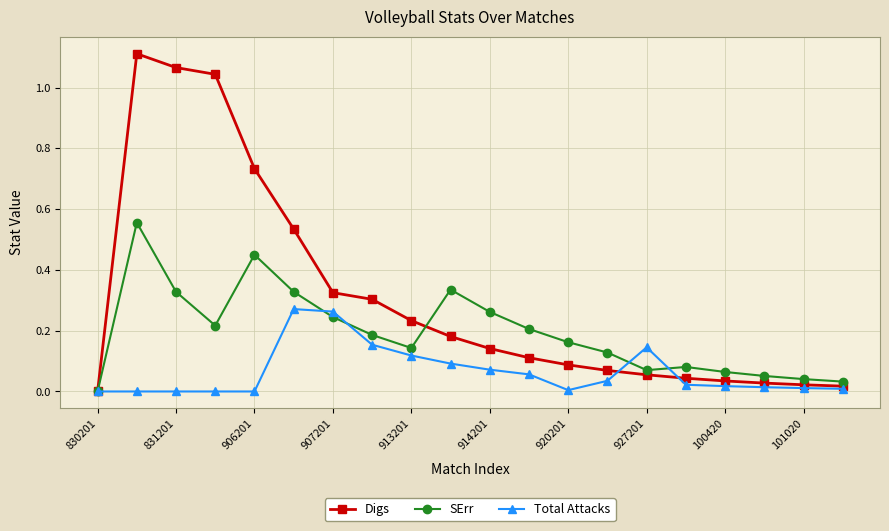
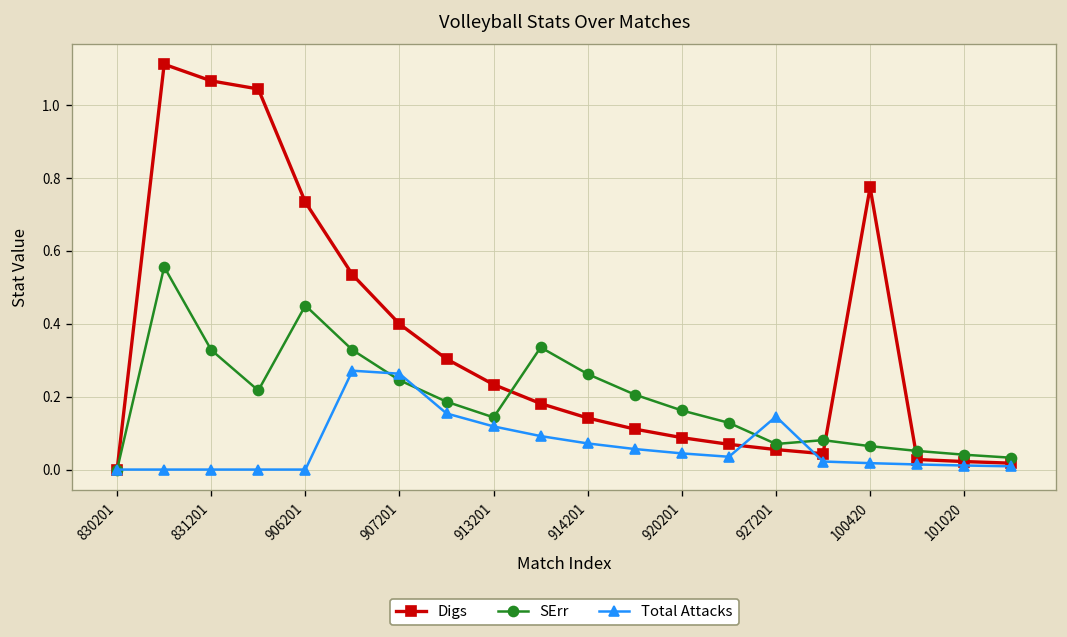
Digs, 907201: 0.33 -> 0.40
Total Attacks, 920201: 0.00 -> 0.04
Digs, 100420: 0.03 -> 0.77
